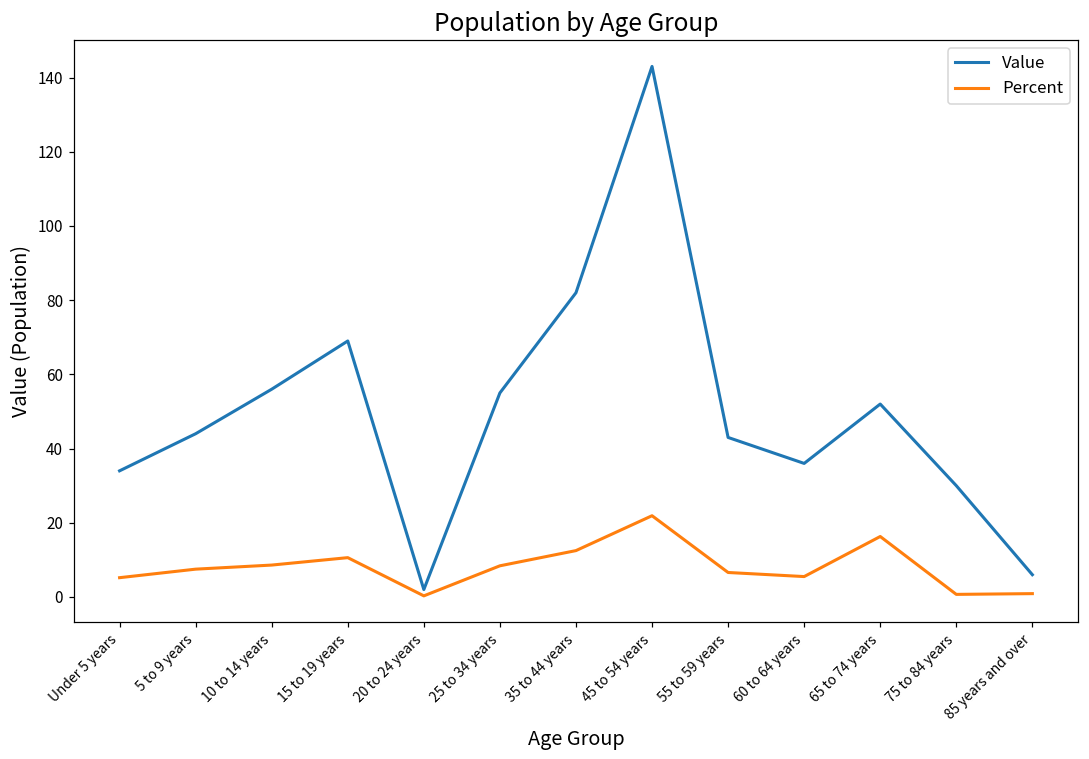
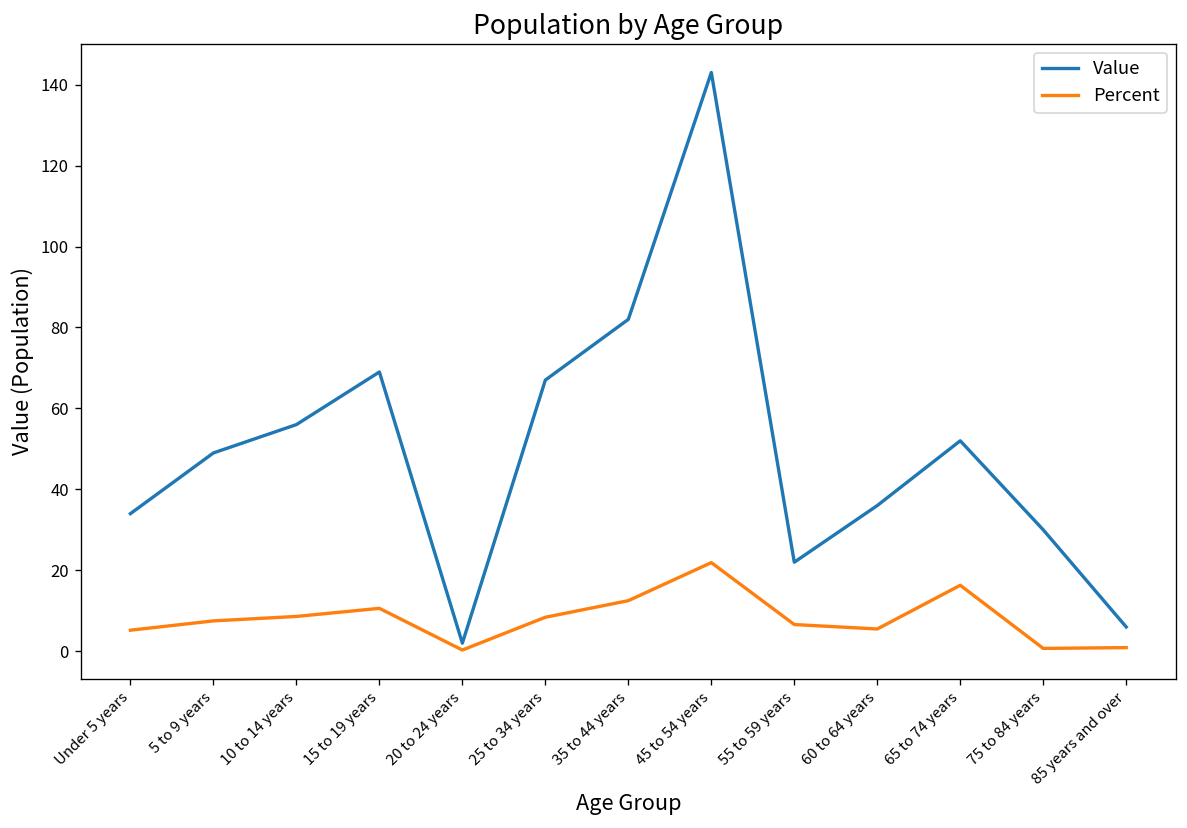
Value, 5 to 9 years: 44 -> 49
Value, 25 to 34 years: 55 -> 67
Value, 55 to 59 years: 43 -> 22
